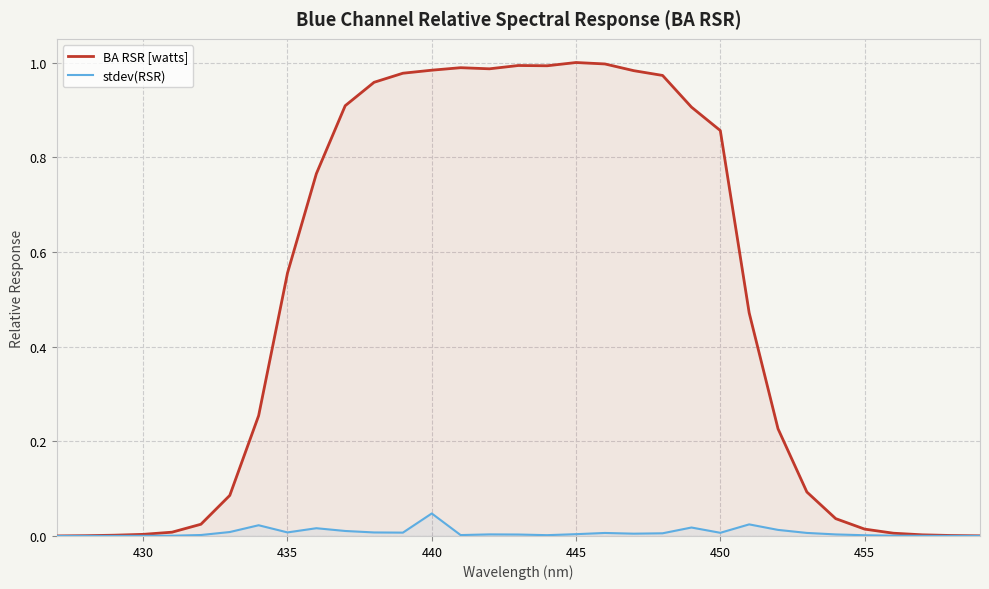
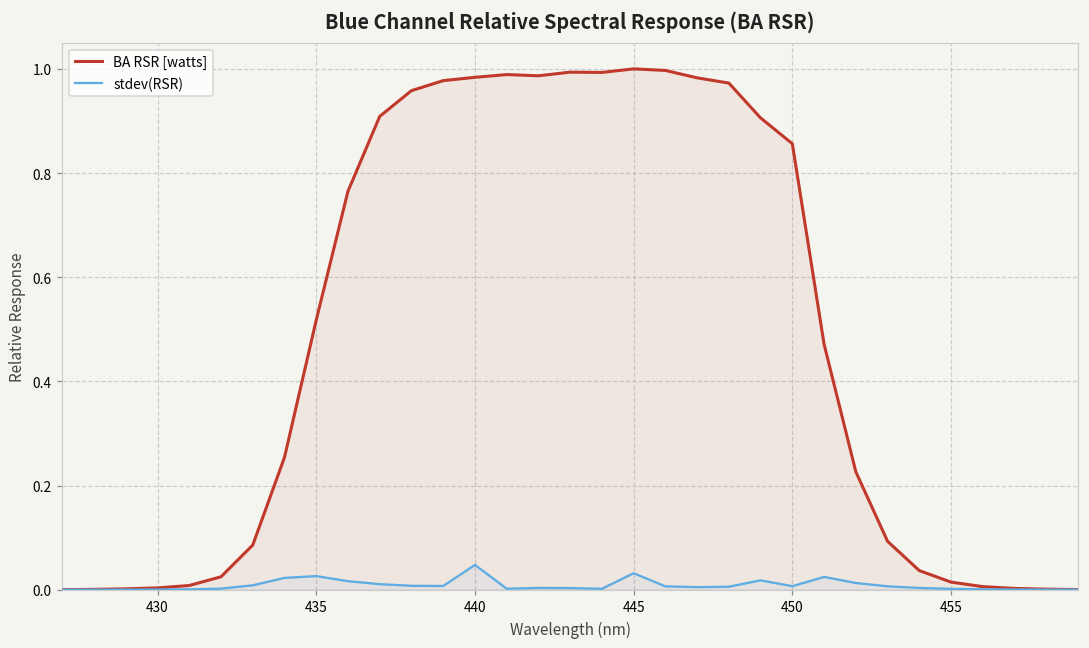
BA RSR [watts], 435: 0.56 -> 0.52
stdev(RSR), 435: 0.01 -> 0.03
stdev(RSR), 445: 0.00 -> 0.03
